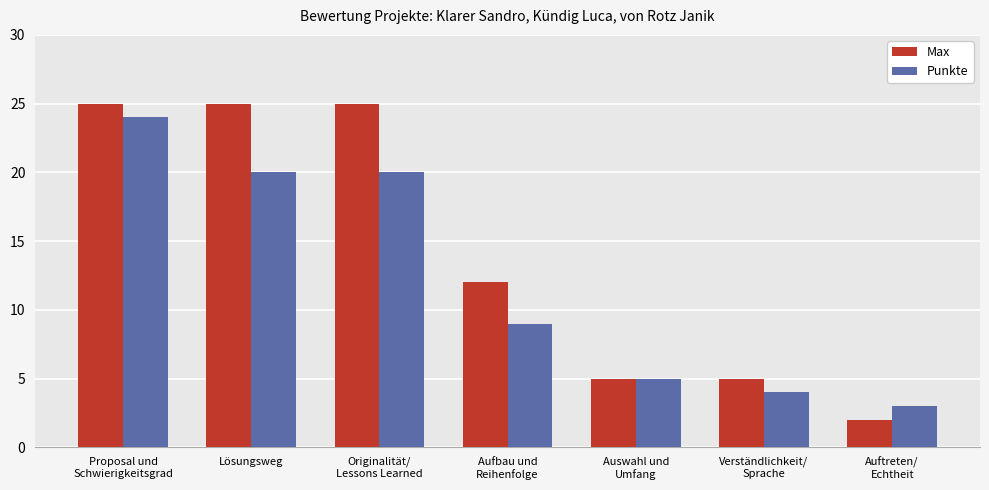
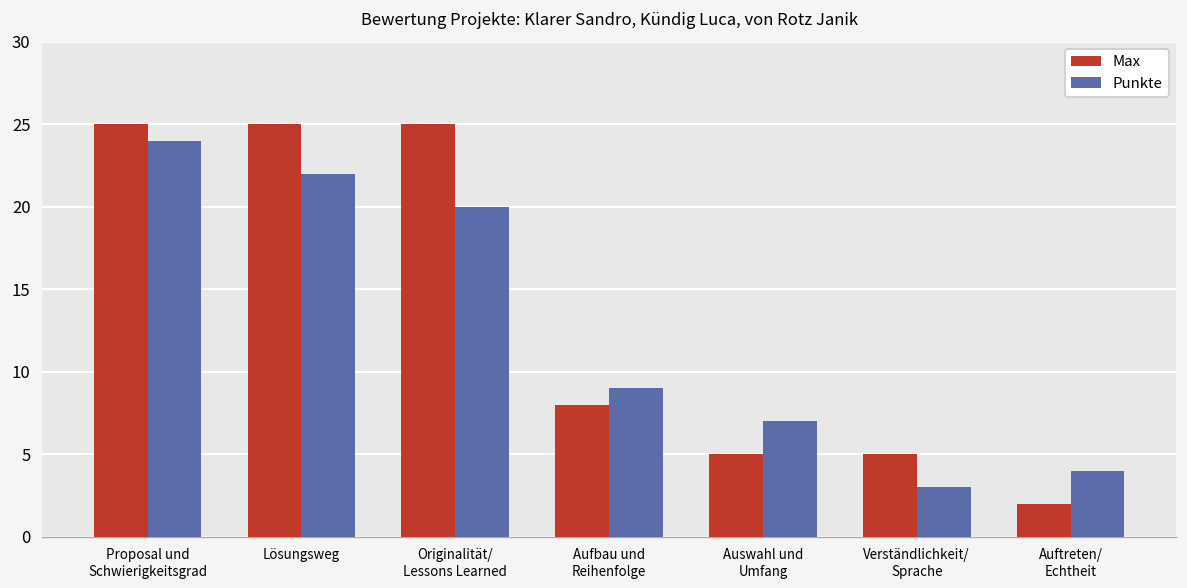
Punkte, Lösungsweg: 20 -> 22
Max, Aufbau und Reihenfolge: 12 -> 8
Punkte, Auswahl und Umfang: 5 -> 7
Punkte, Verständlichkeit/ Sprache: 4 -> 3
Punkte, Auftreten/ Echtheit: 3 -> 4
